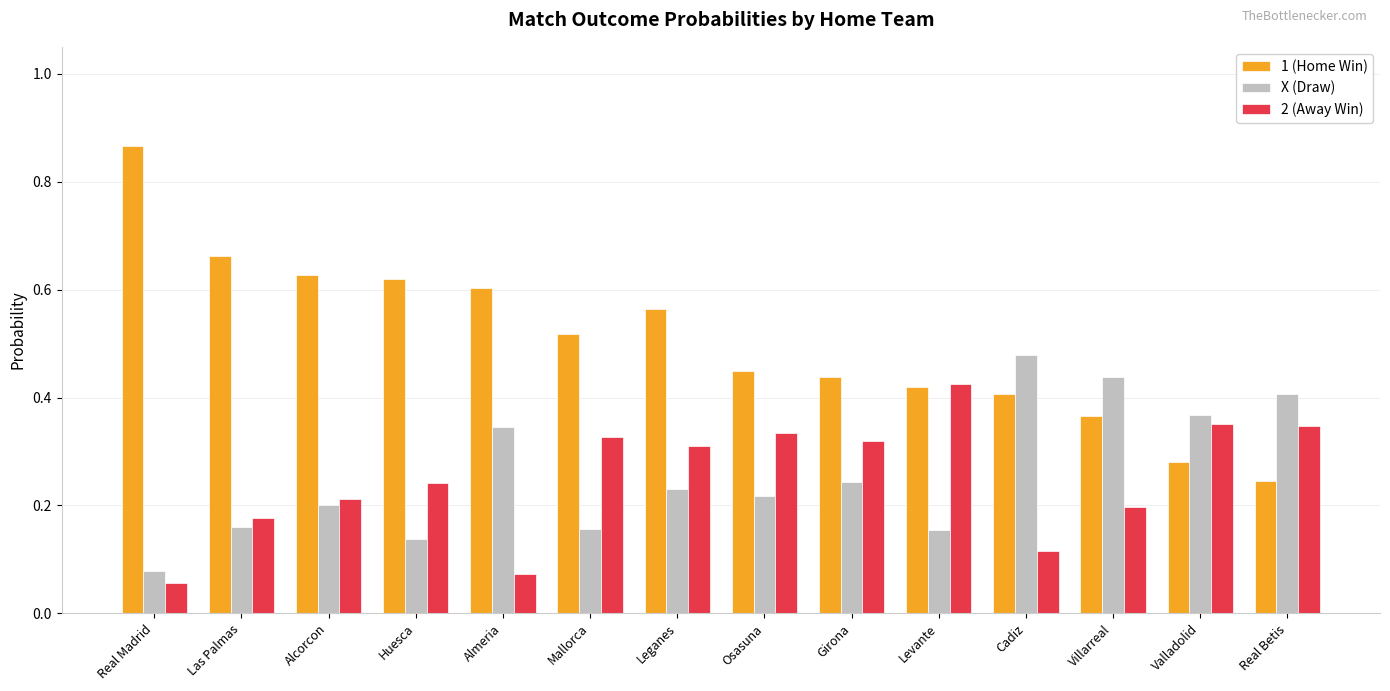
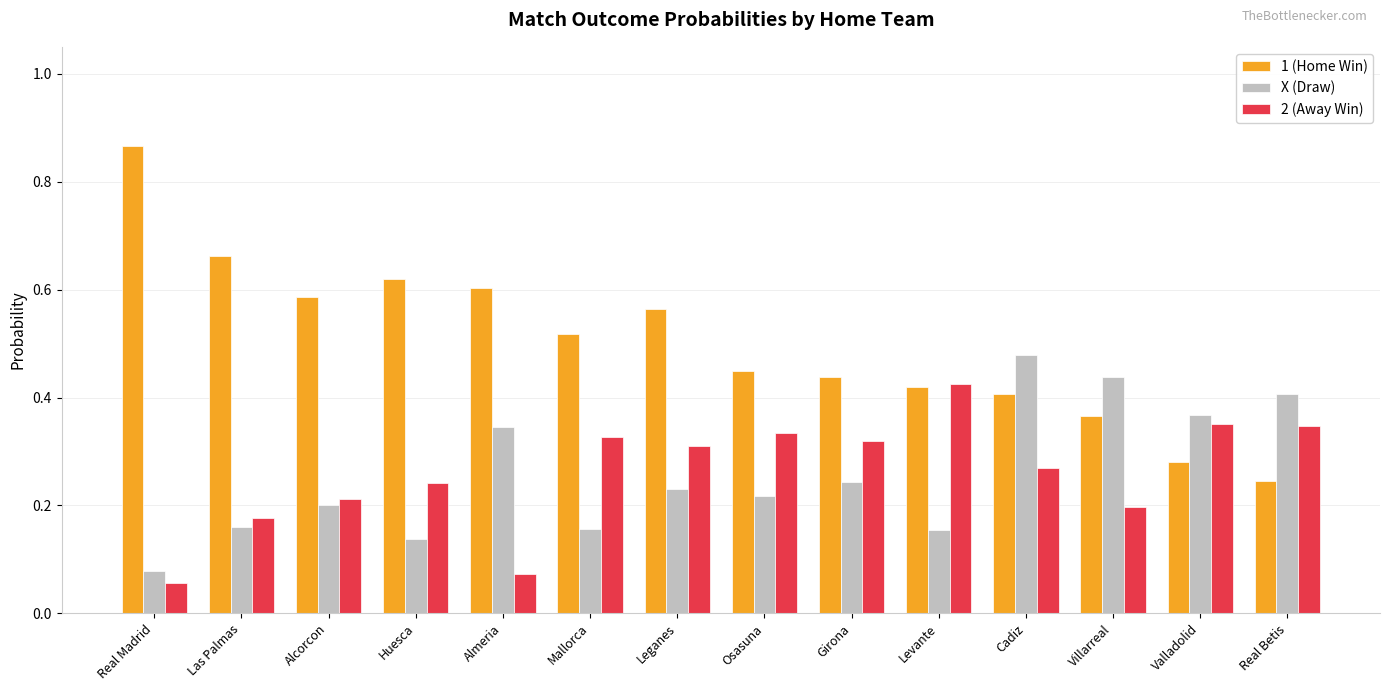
1 (Home Win), Alcorcon: 0.63 -> 0.59
2 (Away Win), Cadiz: 0.12 -> 0.27
